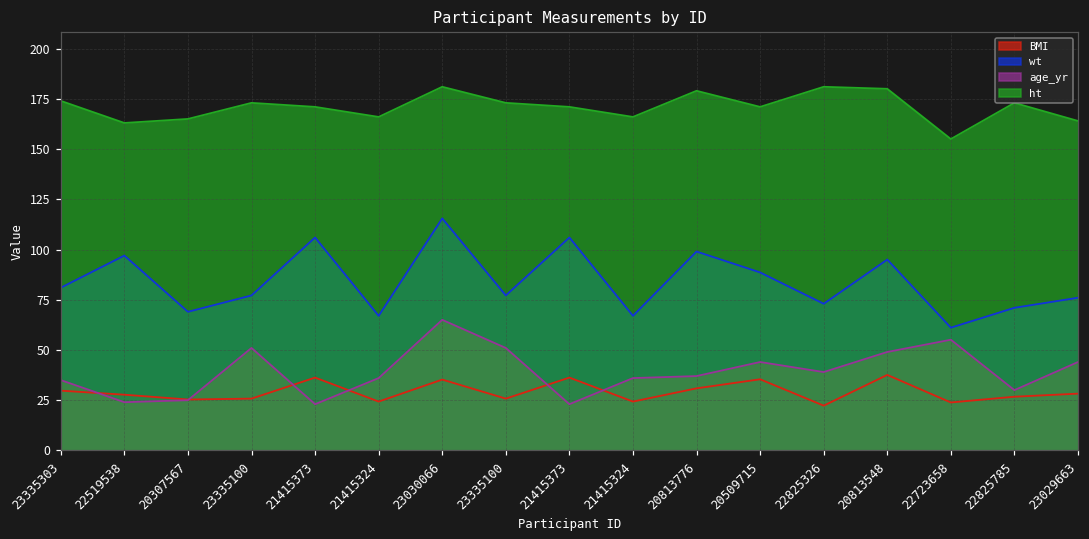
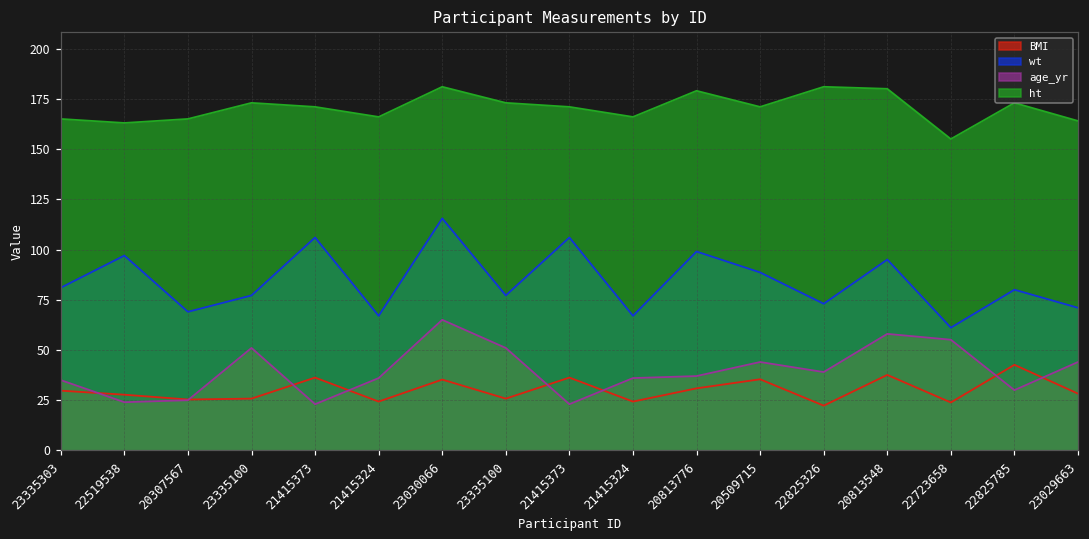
ht, 23335303: 174 -> 165
age_yr, 20813548: 49 -> 58
BMI, 22825785: 27 -> 43
wt, 22825785: 71 -> 80
wt, 23029663: 76 -> 71
